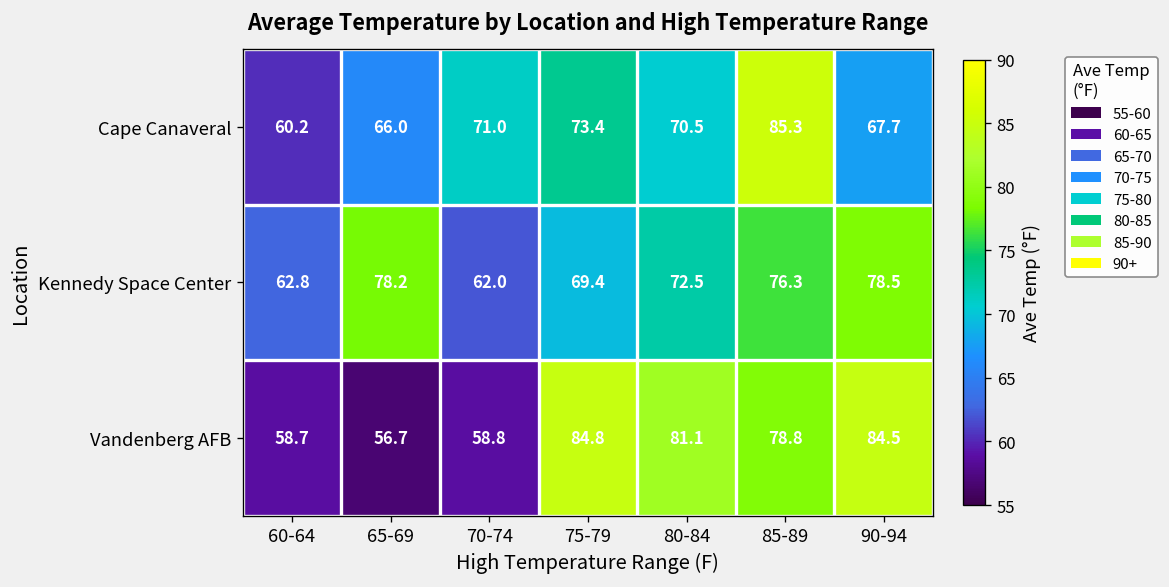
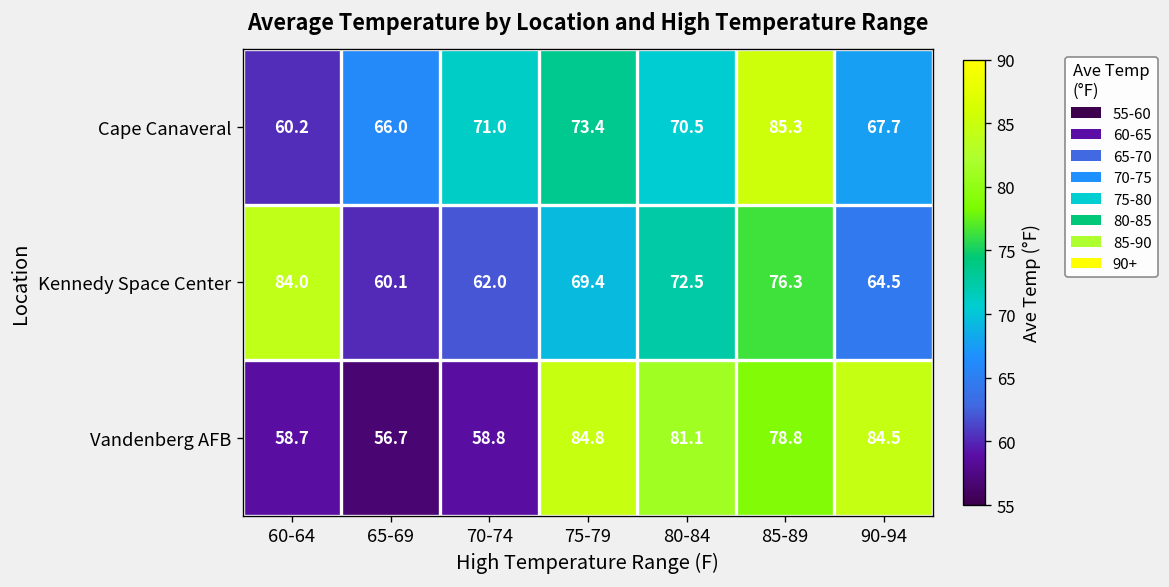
Kennedy Space Center, 60-64: 62.8 -> 84.0
Kennedy Space Center, 65-69: 78.2 -> 60.1
Kennedy Space Center, 90-94: 78.5 -> 64.5
